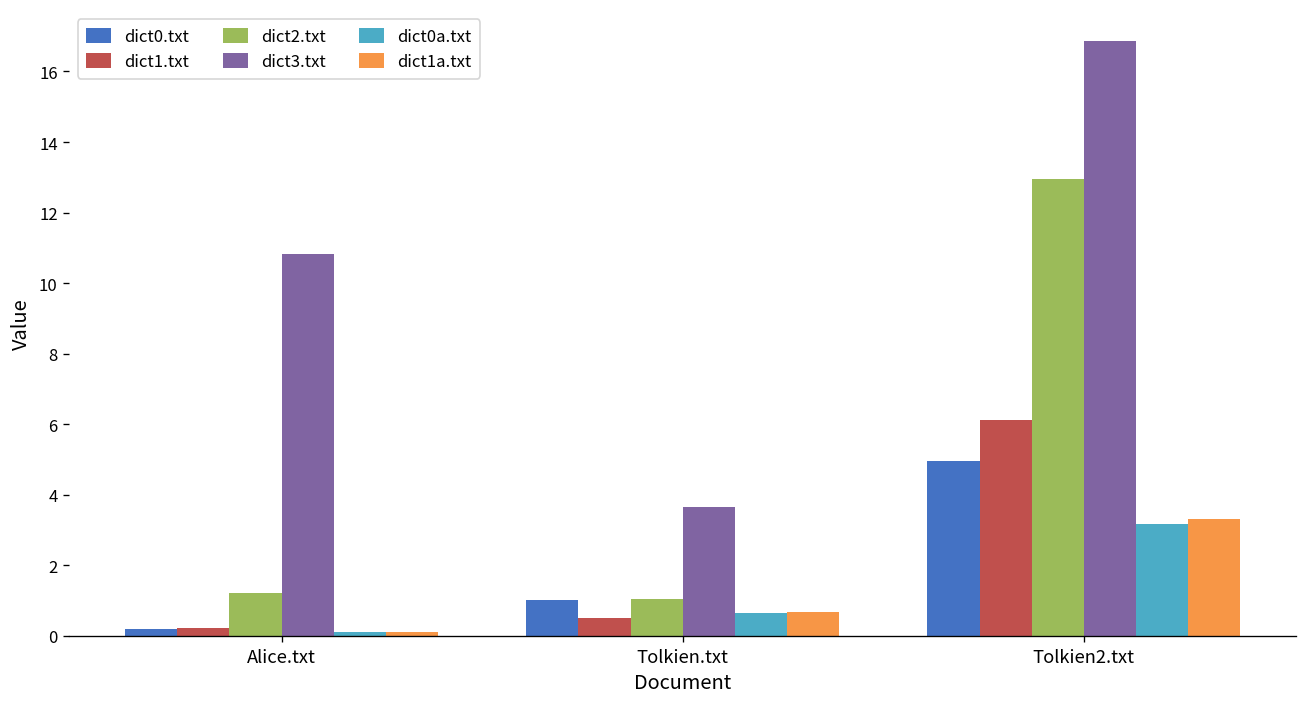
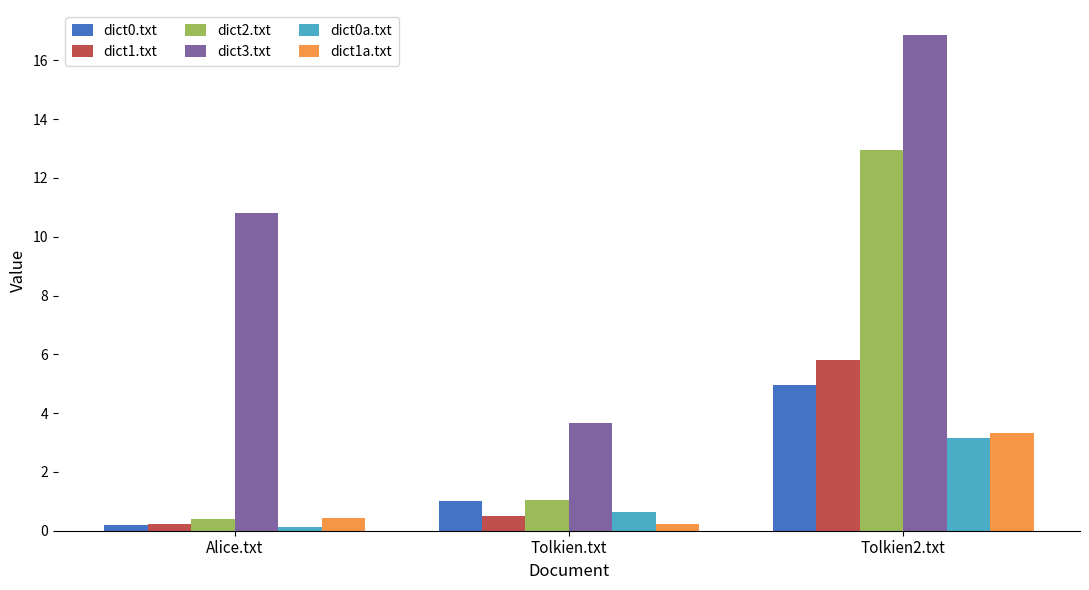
dict2.txt, Alice.txt: 1.2 -> 0.4
dict1a.txt, Alice.txt: 0.1 -> 0.4
dict1a.txt, Tolkien.txt: 0.7 -> 0.2
dict1.txt, Tolkien2.txt: 6.1 -> 5.8
